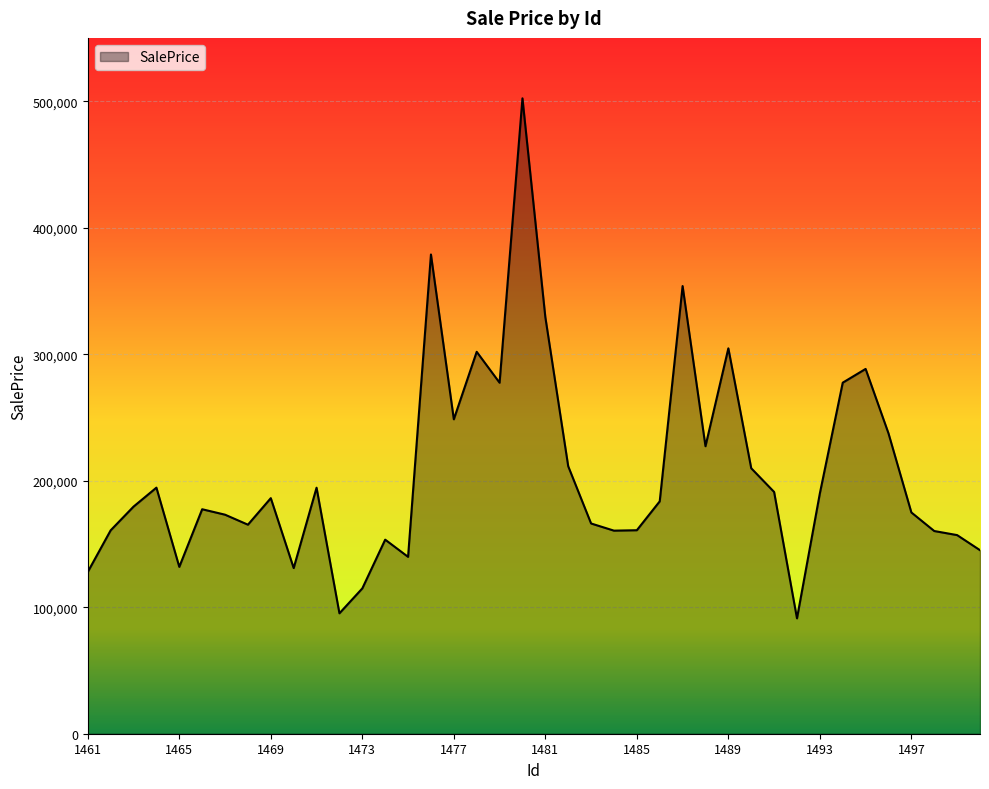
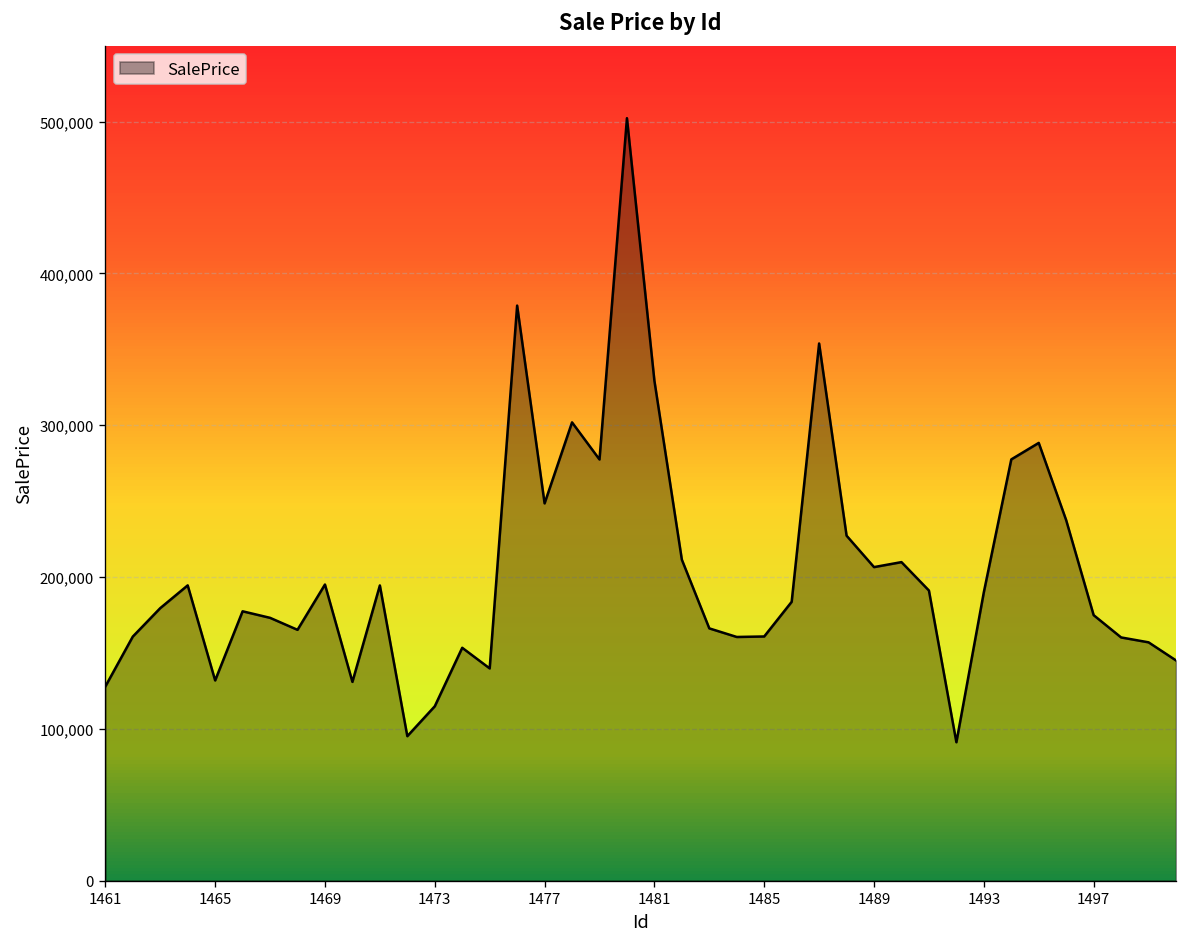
1469: 186,000 -> 195,000
1489: 305,000 -> 207,000
